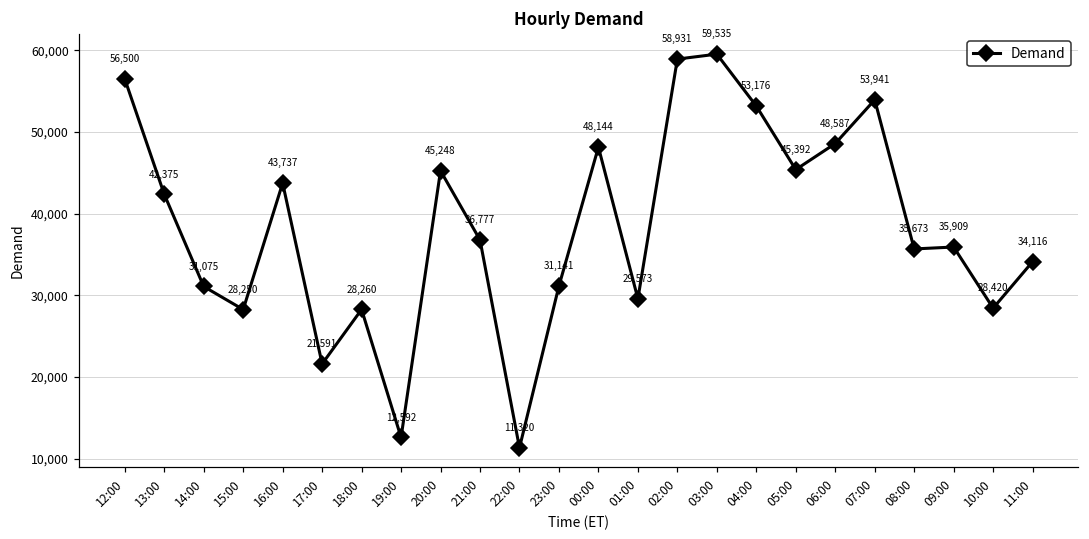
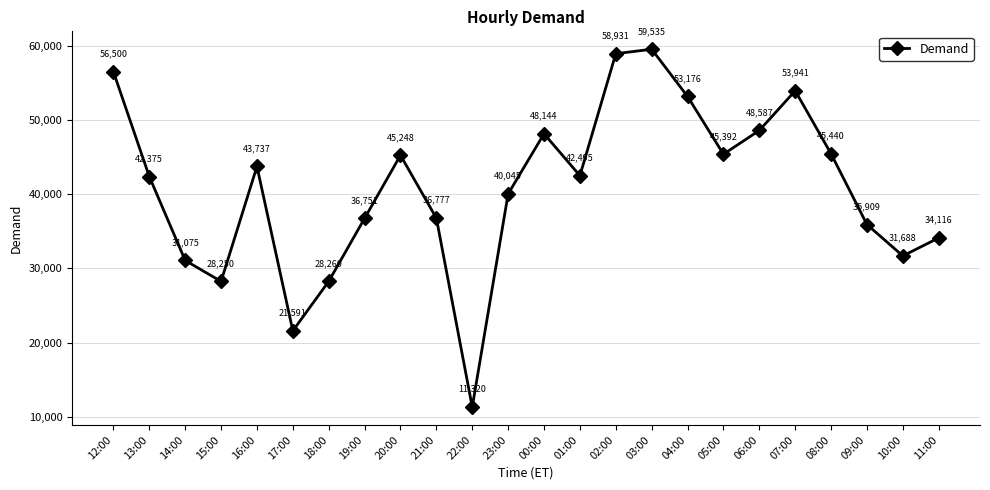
19:00: 12,592 -> 36,751
23:00: 31,141 -> 40,045
01:00: 29,573 -> 42,495
08:00: 35,673 -> 45,440
10:00: 28,420 -> 31,688
